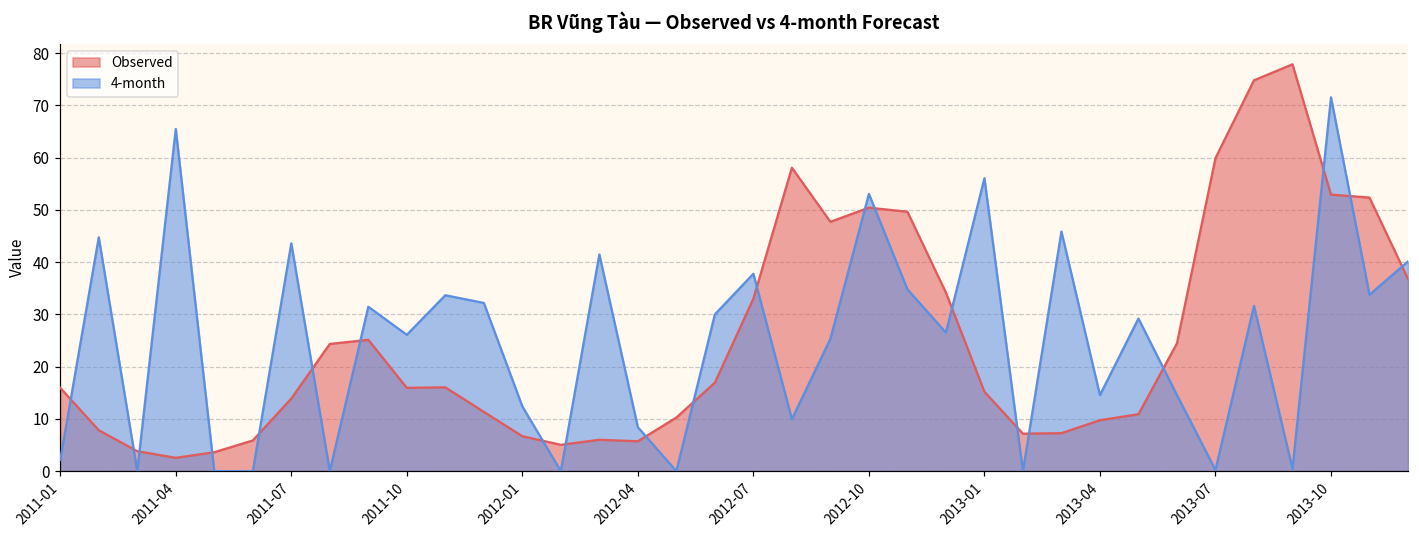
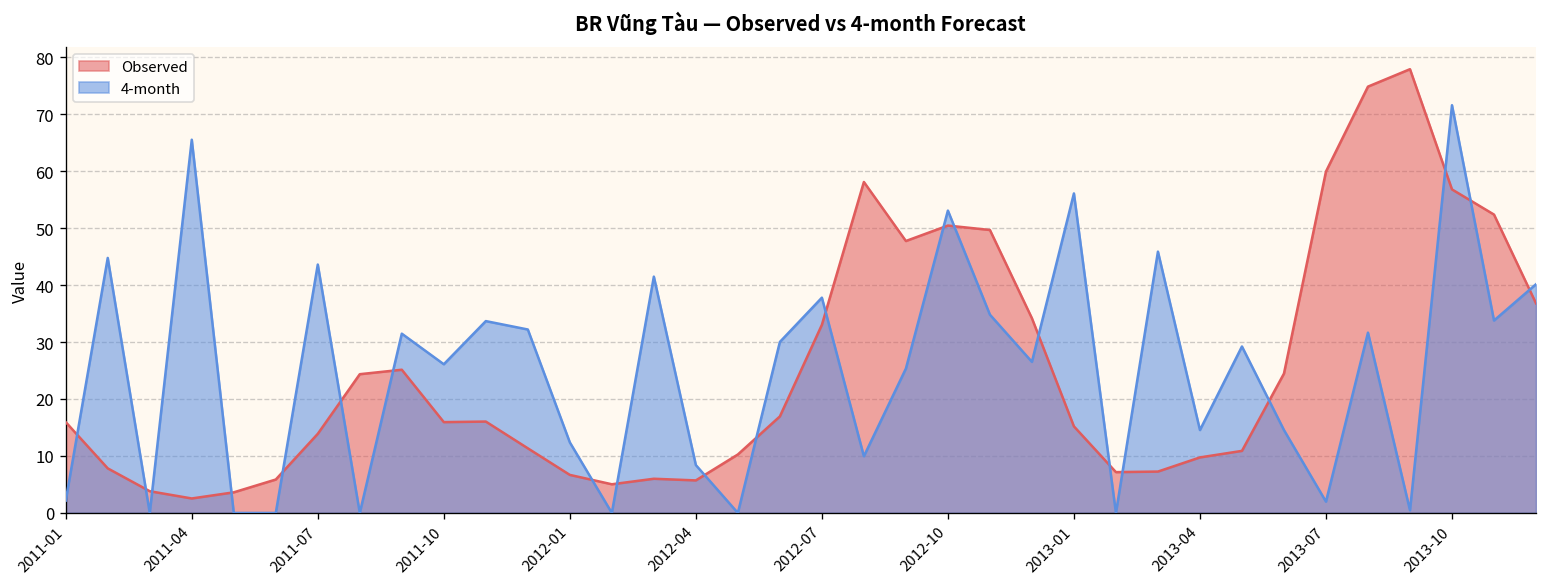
4-month, 2013-07: 0 -> 2
Observed, 2013-10: 53 -> 57
